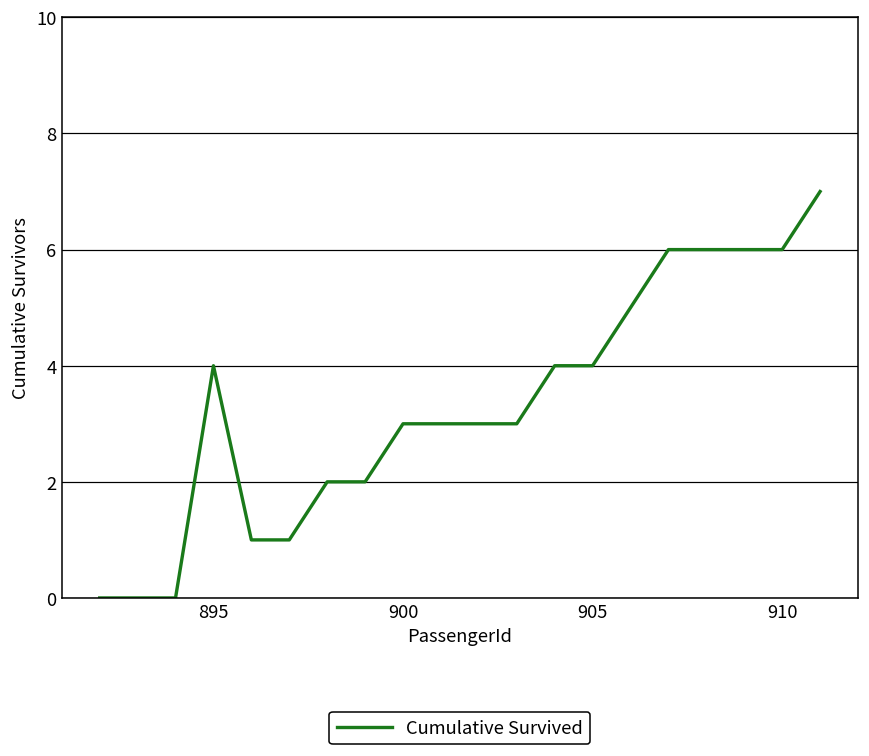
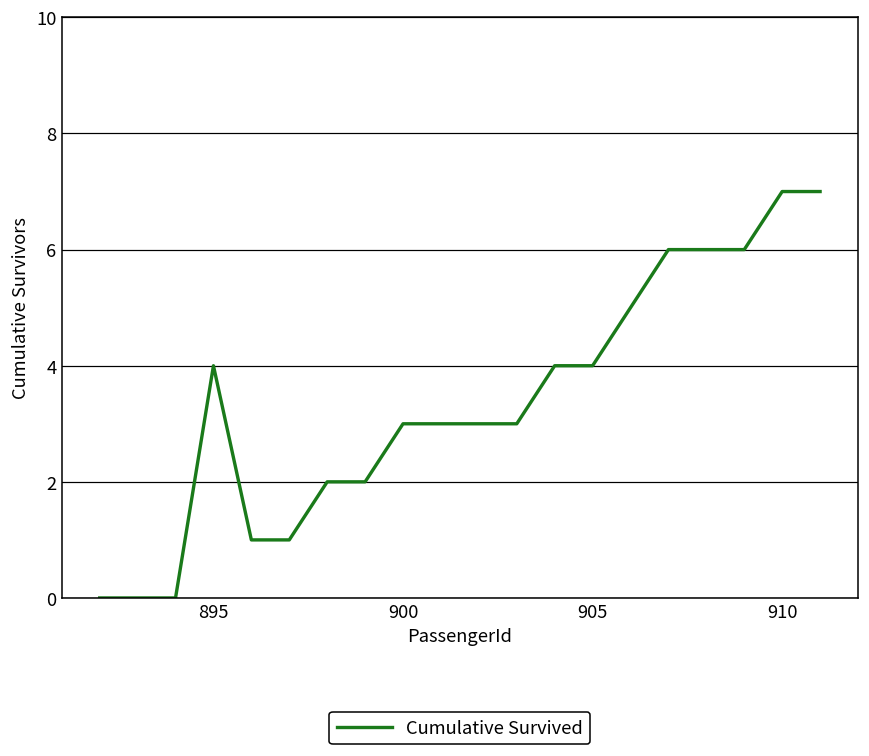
910: 6 -> 7
